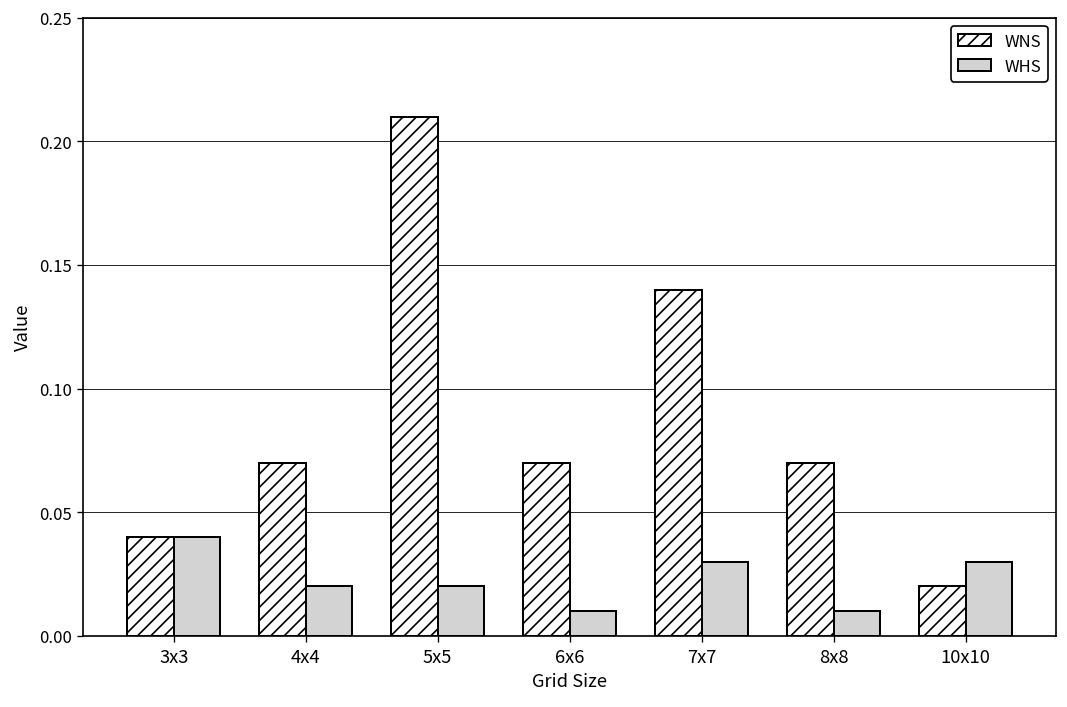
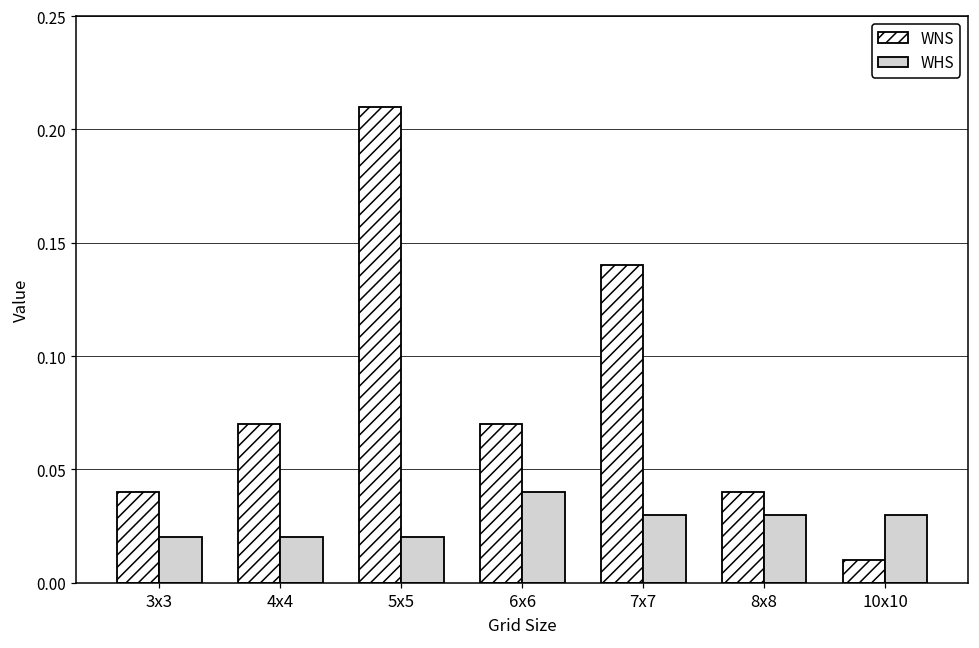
WHS, 3x3: 0.04 -> 0.02
WHS, 6x6: 0.01 -> 0.04
WNS, 8x8: 0.07 -> 0.04
WHS, 8x8: 0.01 -> 0.03
WNS, 10x10: 0.02 -> 0.01
